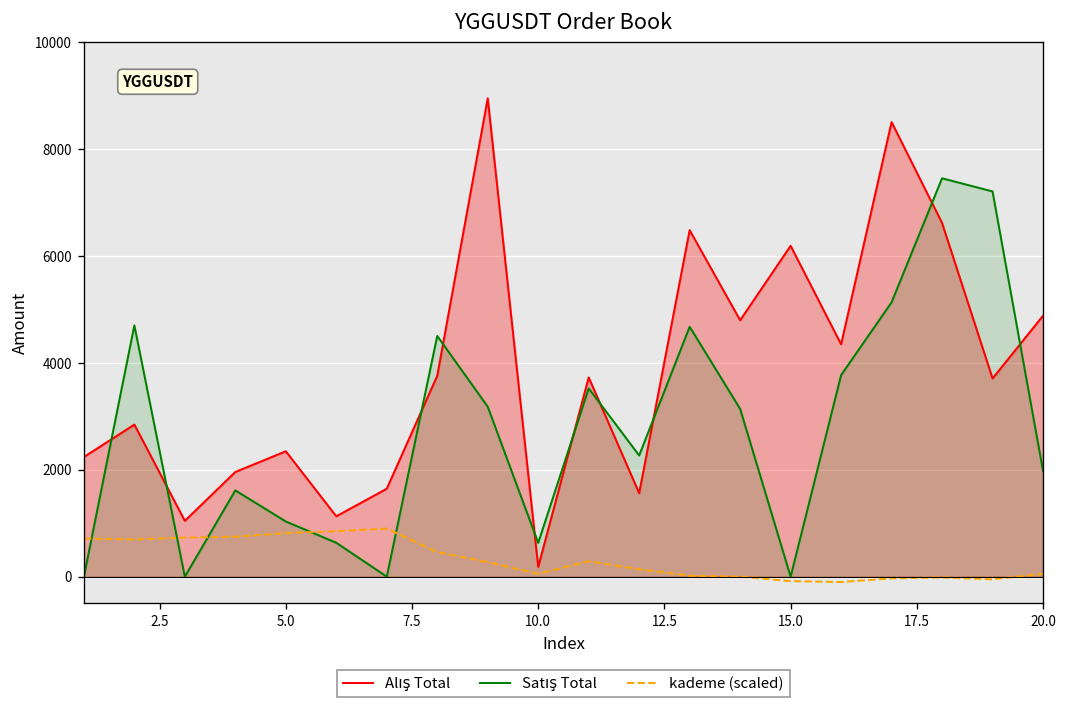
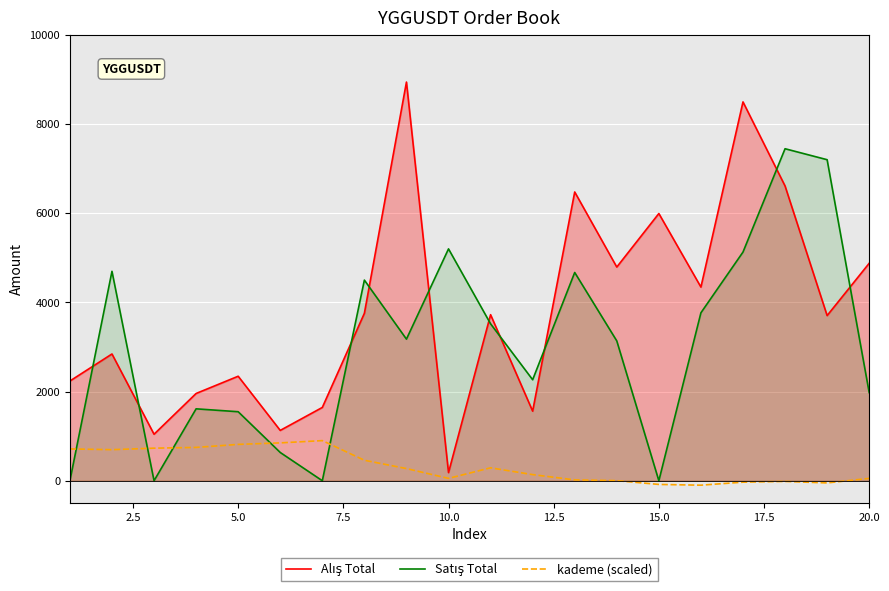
Satış Total, 5.0: 1000 -> 1500
Satış Total, 10.0: 600 -> 5200
Alış Total, 15.0: 6200 -> 6000
